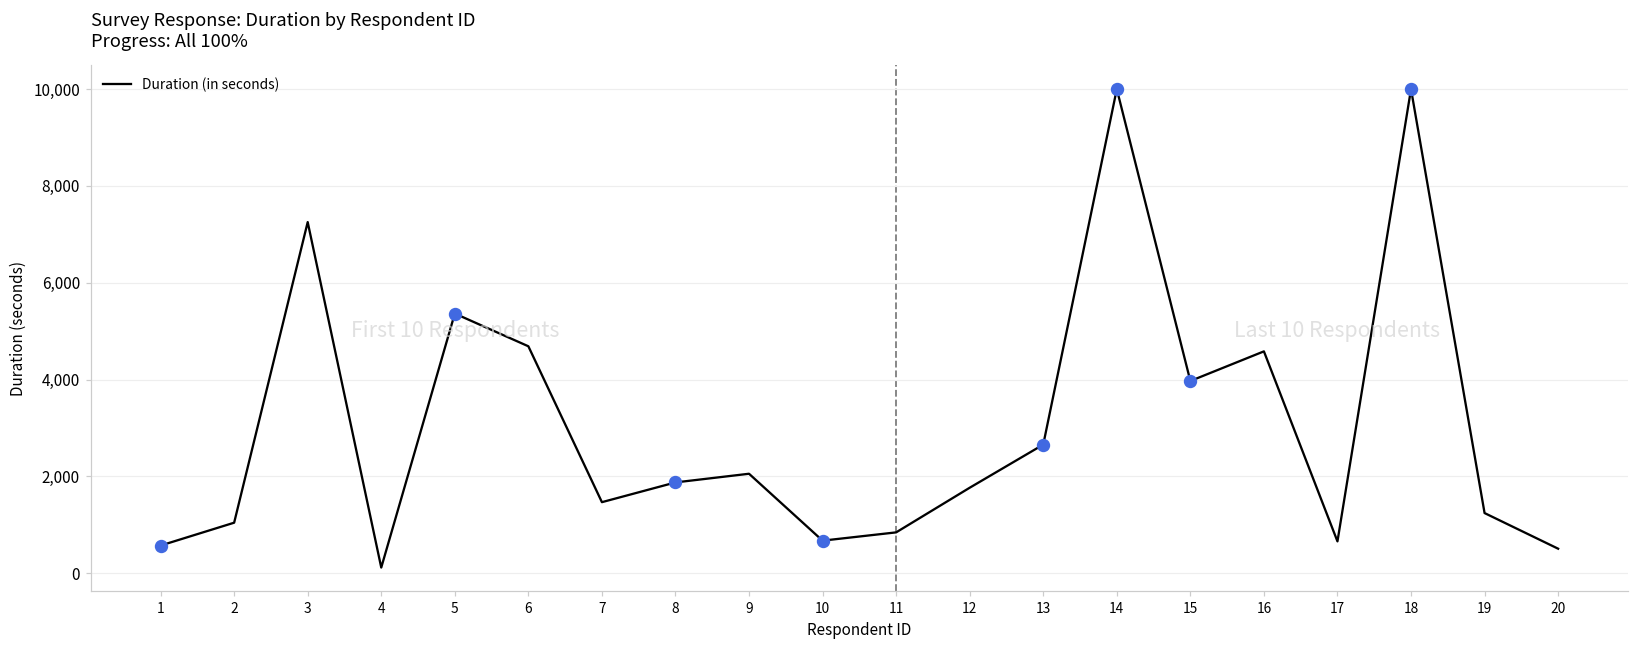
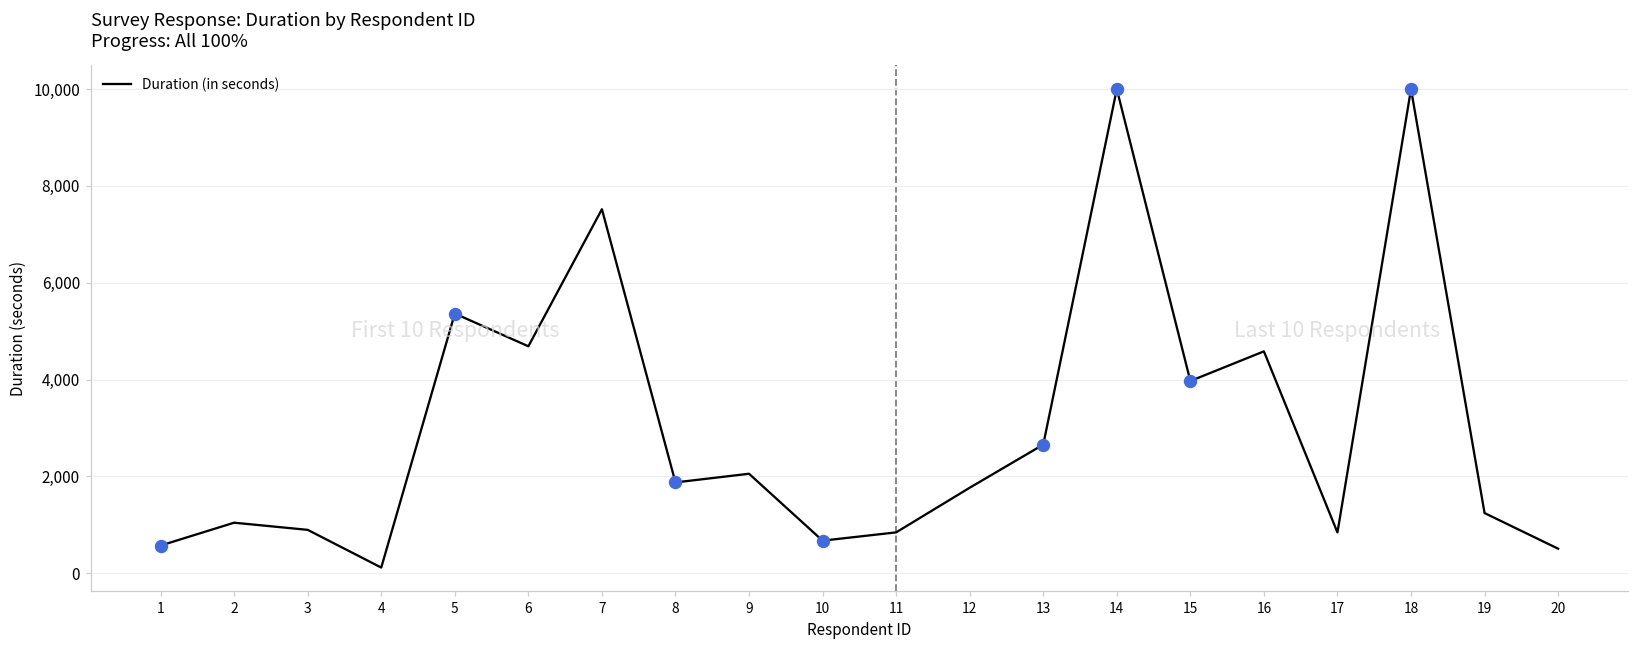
Duration (in seconds), 3: 7,300 -> 900
Duration (in seconds), 7: 1,500 -> 7,500
Duration (in seconds), 17: 700 -> 800
